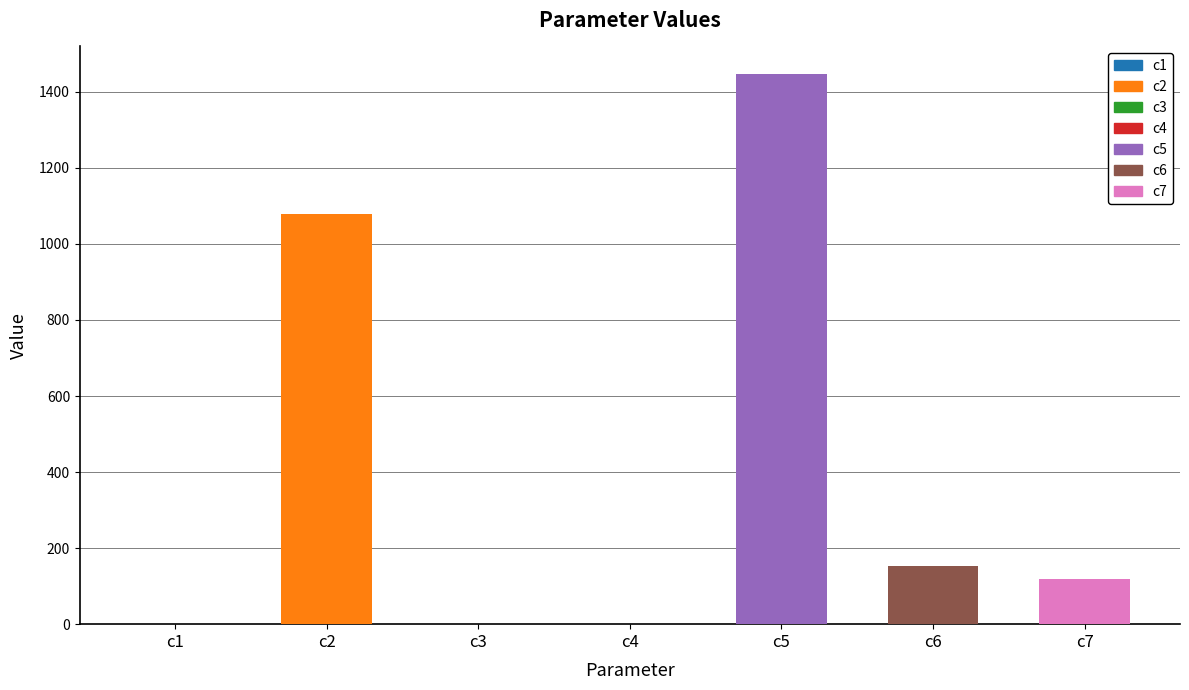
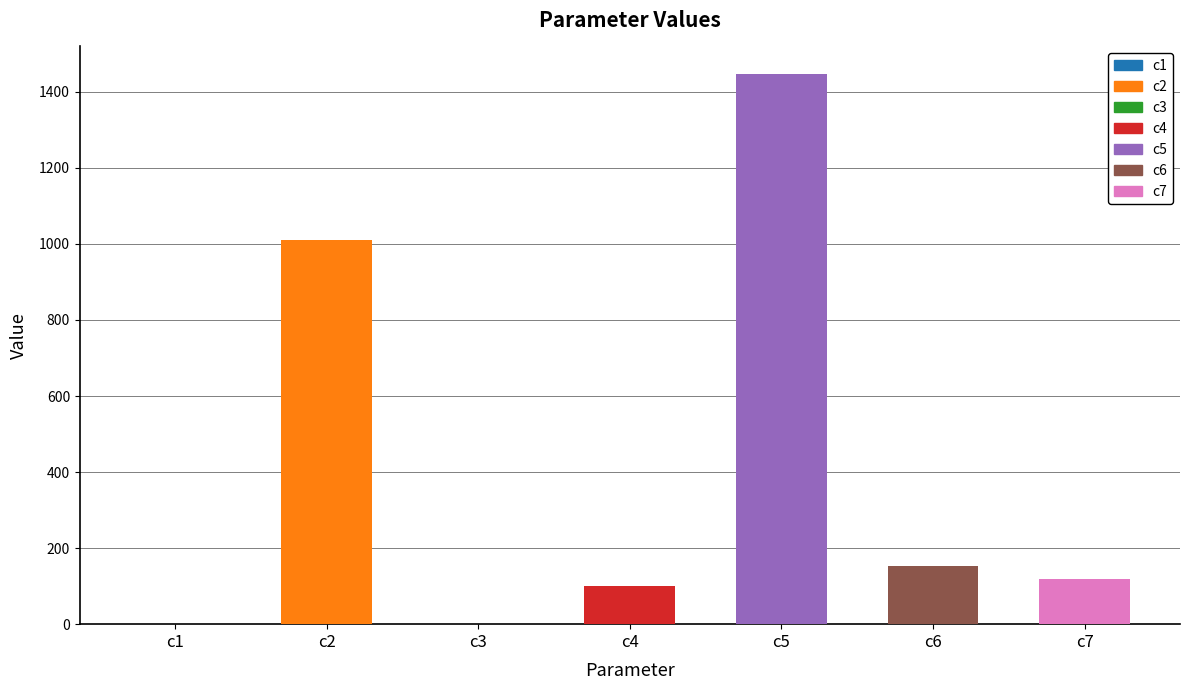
c2: 1080 -> 1010
c4: 0 -> 100
